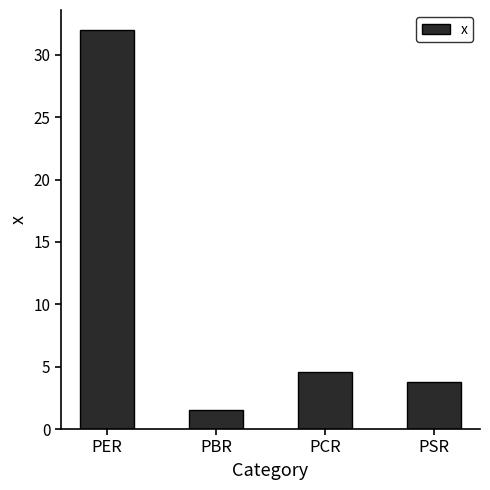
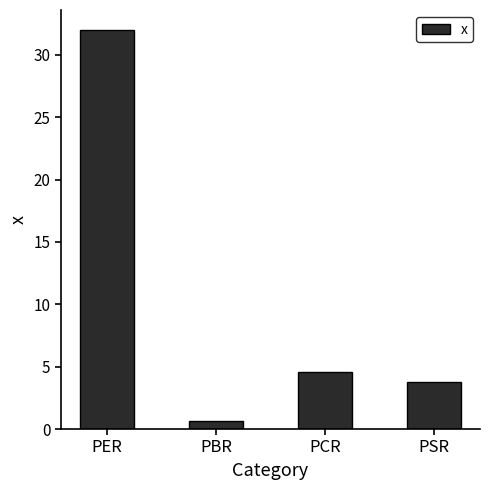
PBR: 1.5 -> 0.7
